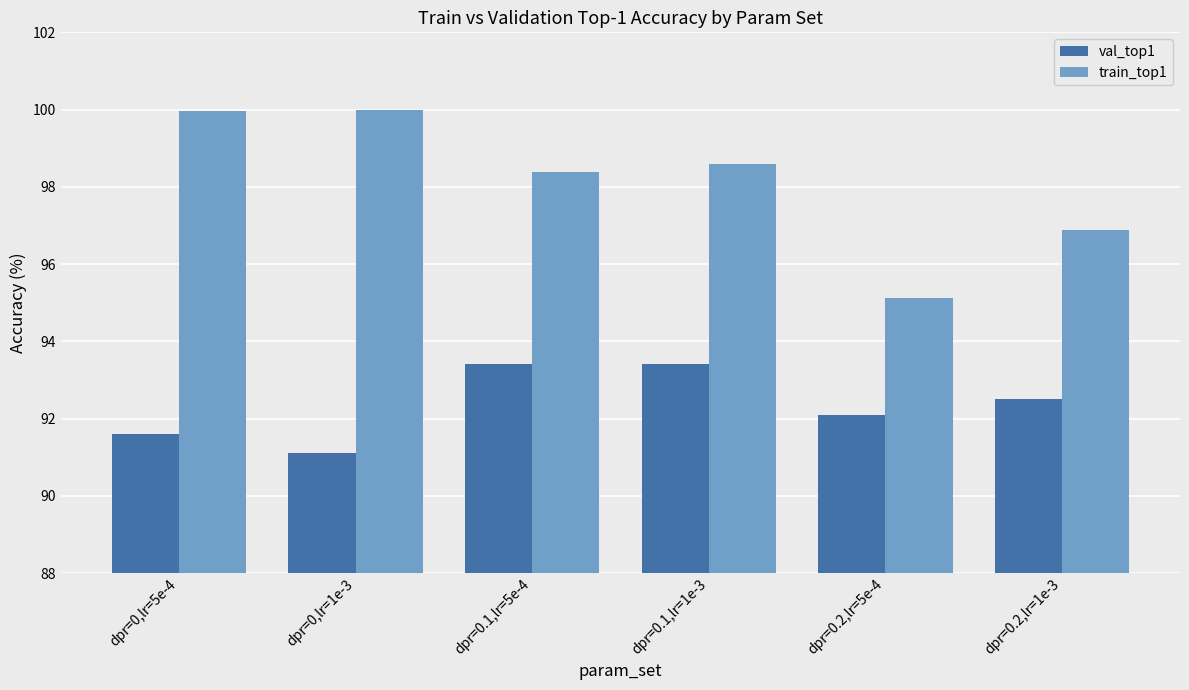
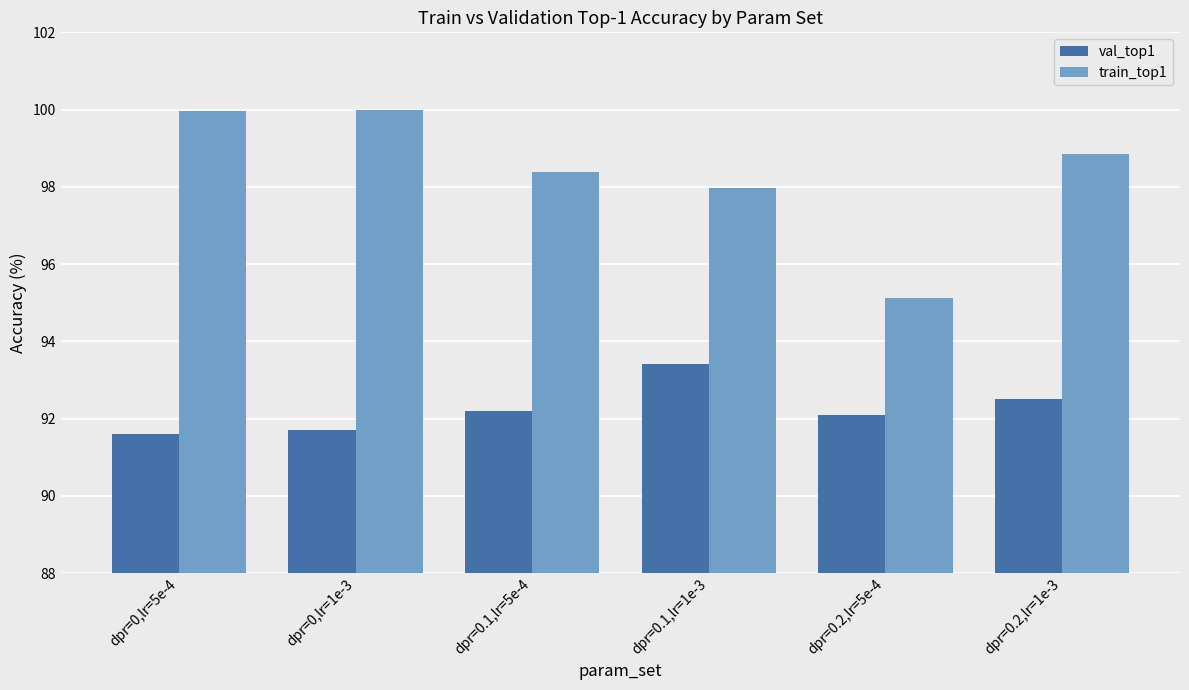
val_top1, dpr=0,lr=1e-3: 91.1 -> 91.7
val_top1, dpr=0.1,lr=5e-4: 93.4 -> 92.2
train_top1, dpr=0.1,lr=1e-3: 98.6 -> 98.0
train_top1, dpr=0.2,lr=1e-3: 96.9 -> 98.8
